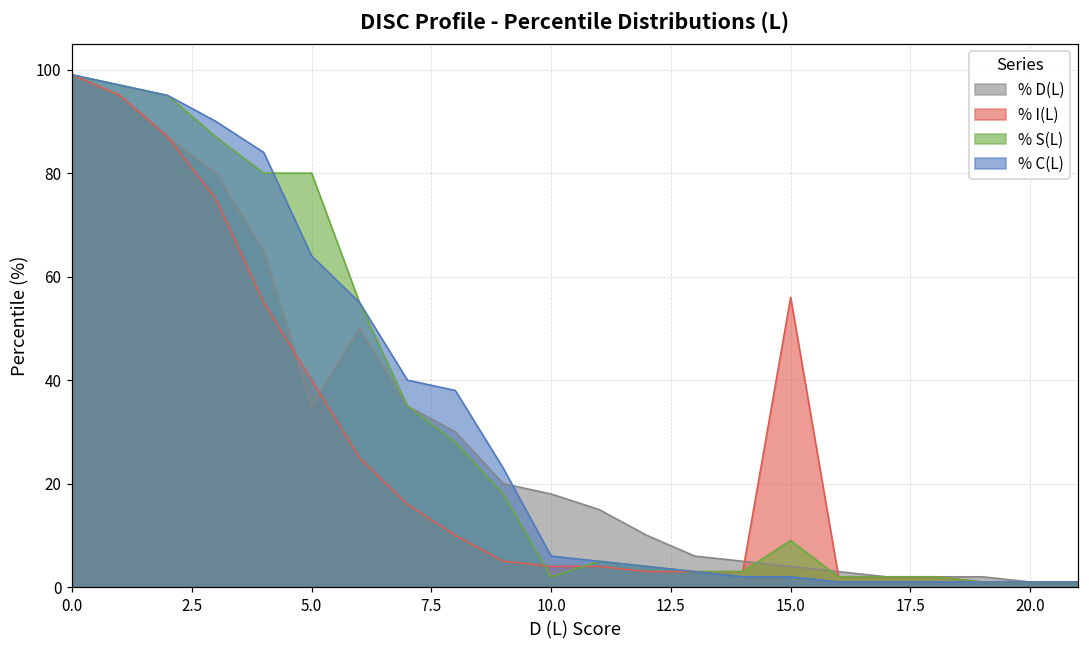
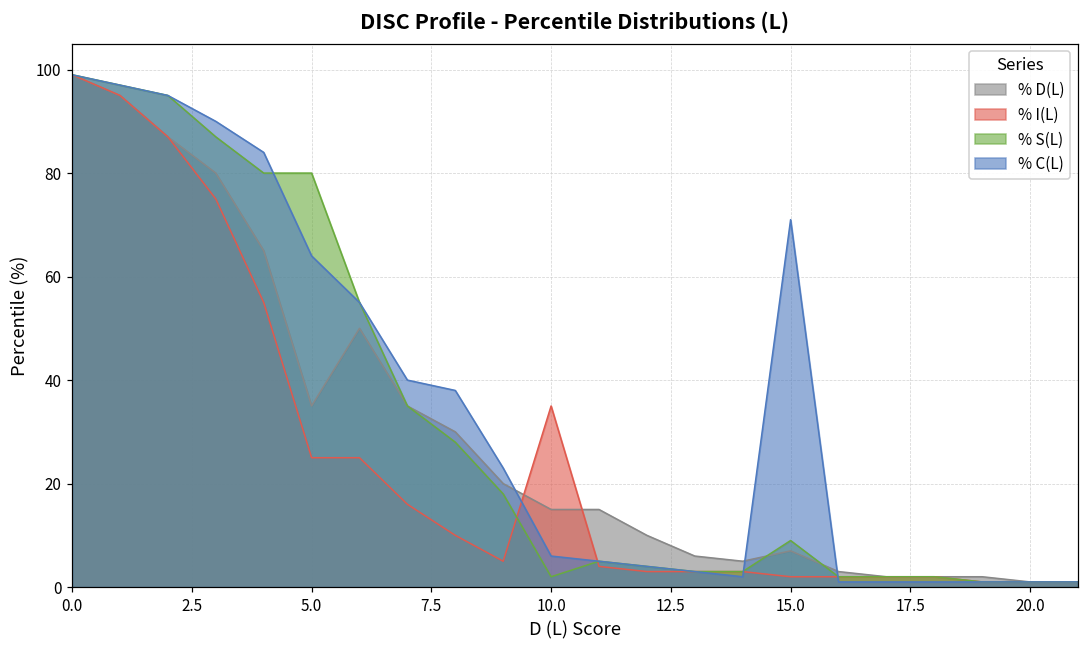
% I(L), 5.0: 40 -> 25
% D(L), 10.0: 18 -> 15
% I(L), 10.0: 4 -> 35
% D(L), 15.0: 4 -> 7
% I(L), 15.0: 56 -> 2
% C(L), 15.0: 2 -> 71
